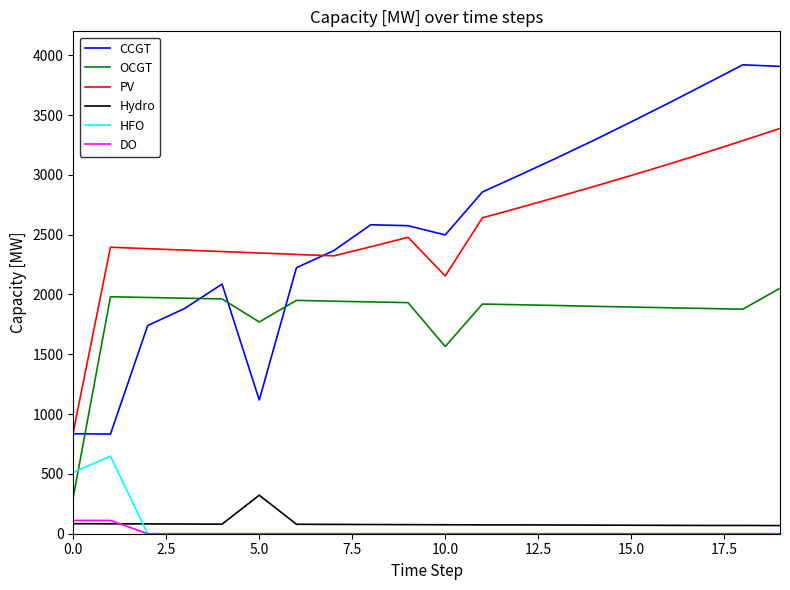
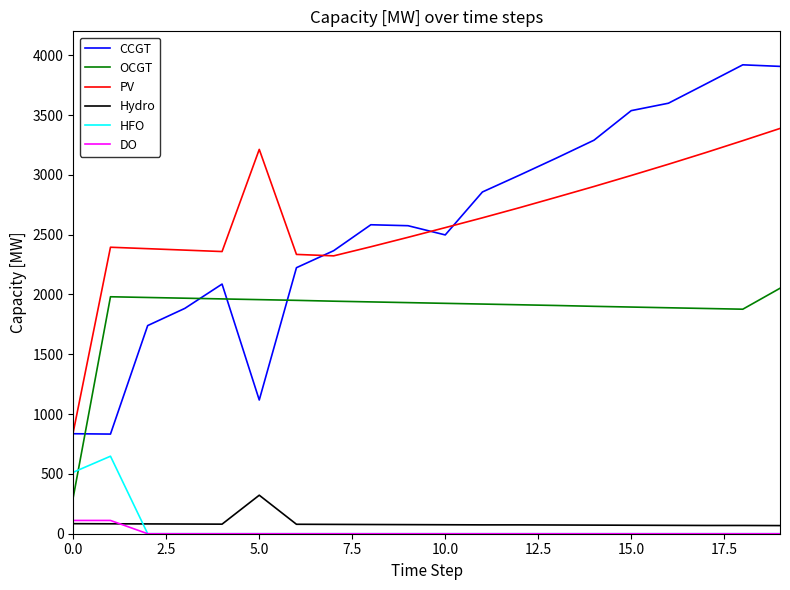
OCGT, 5.0: 1770 -> 1960
PV, 5.0: 2350 -> 3210
OCGT, 10.0: 1570 -> 1930
PV, 10.0: 2160 -> 2560
CCGT, 15.0: 3440 -> 3540
